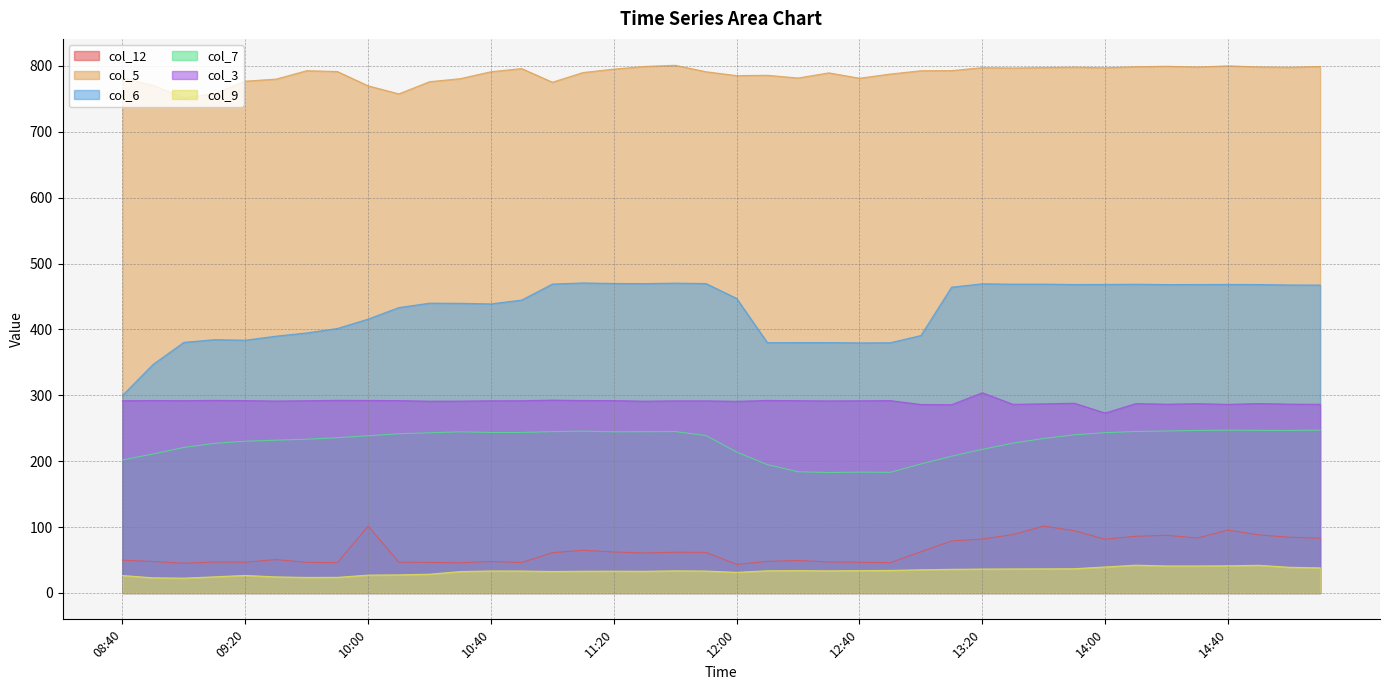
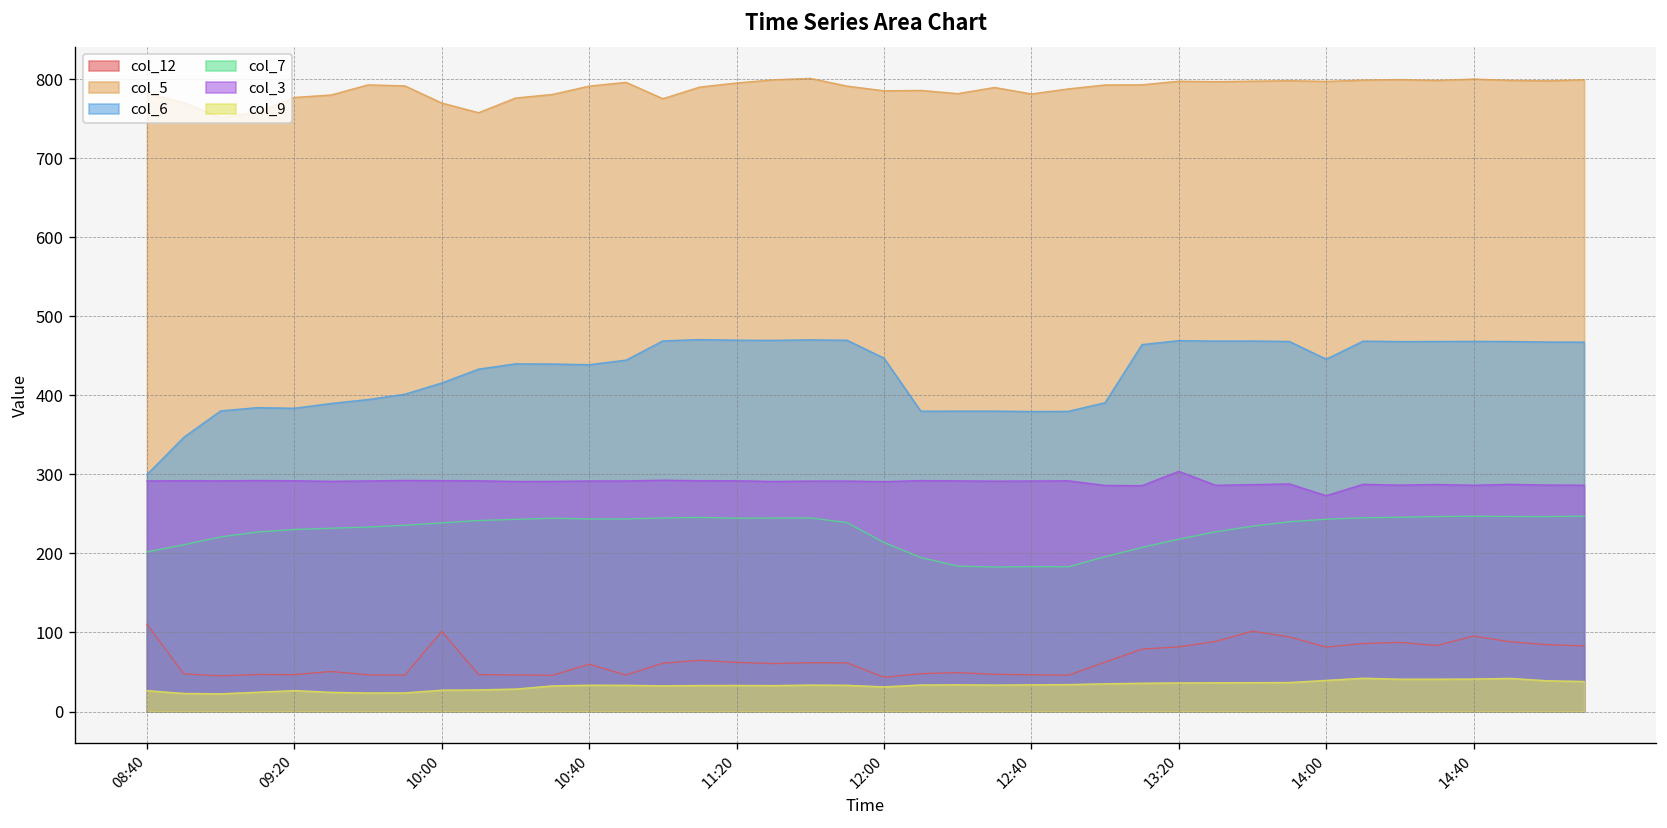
col_12, 08:40: 50 -> 110
col_12, 10:40: 50 -> 60
col_6, 14:00: 470 -> 450
